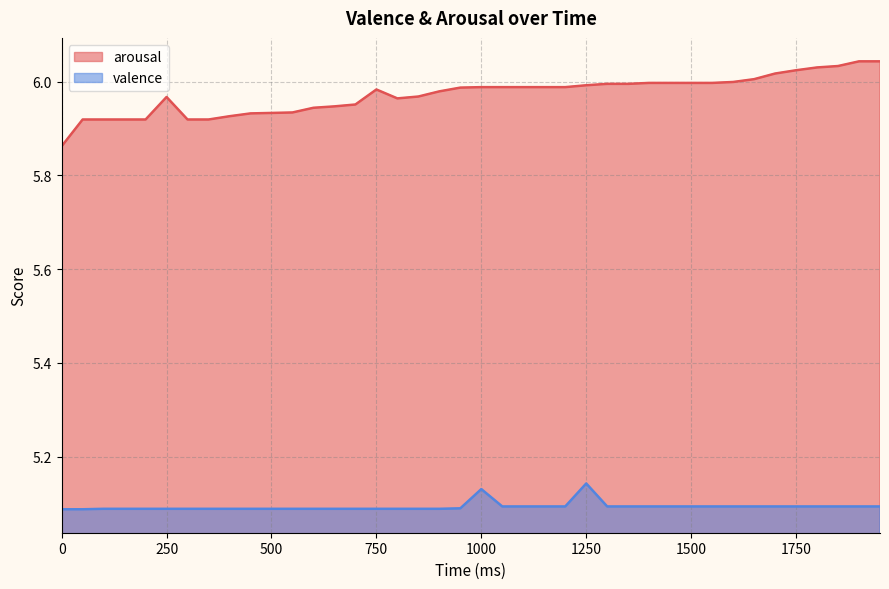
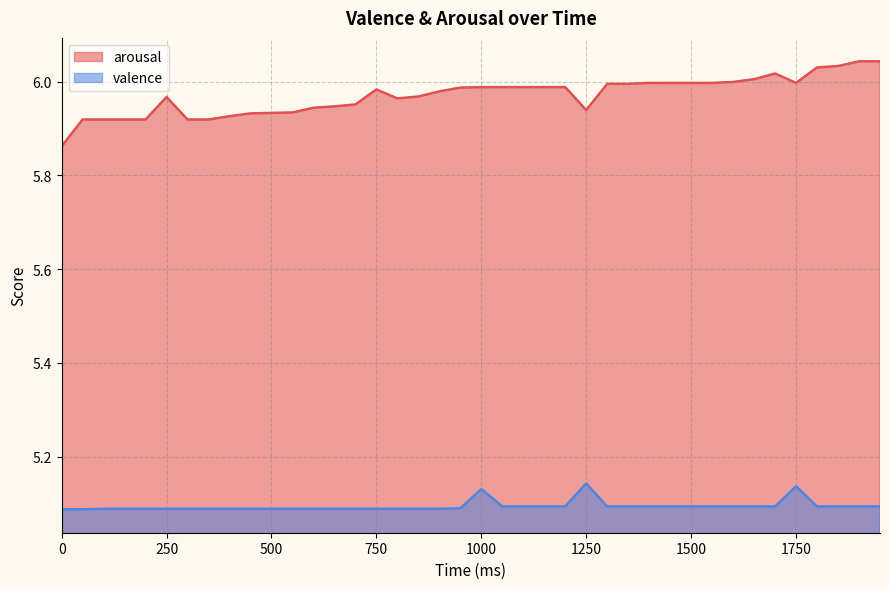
arousal, 1250: 5.99 -> 5.94
arousal, 1750: 6.02 -> 6.00
valence, 1750: 5.09 -> 5.14
